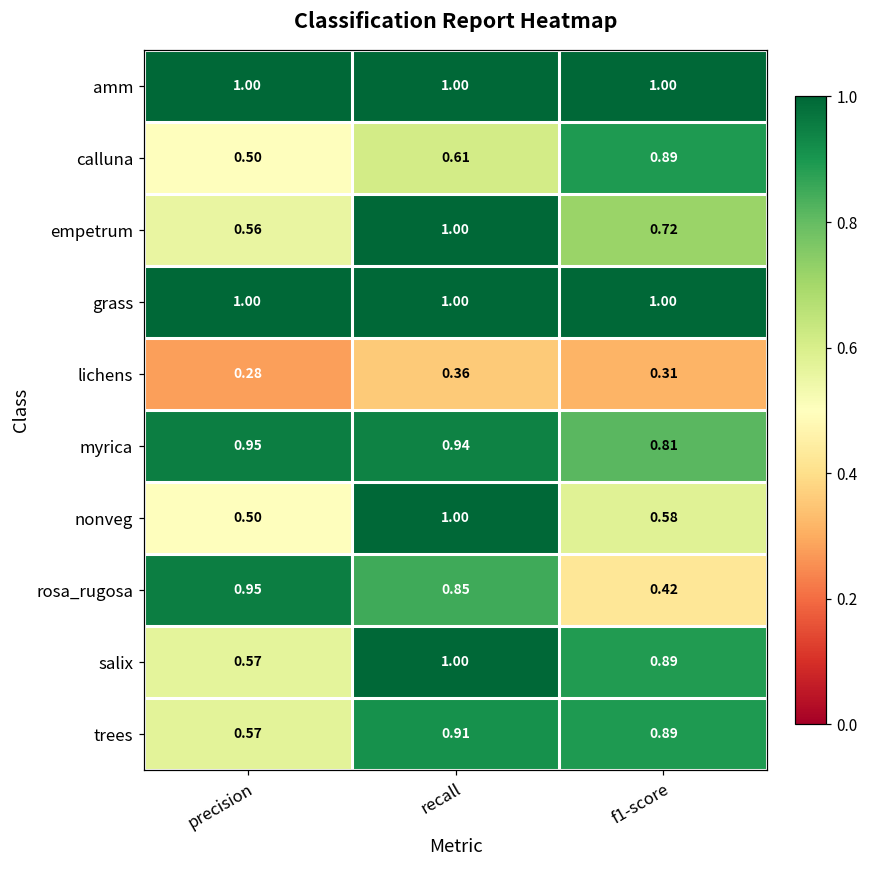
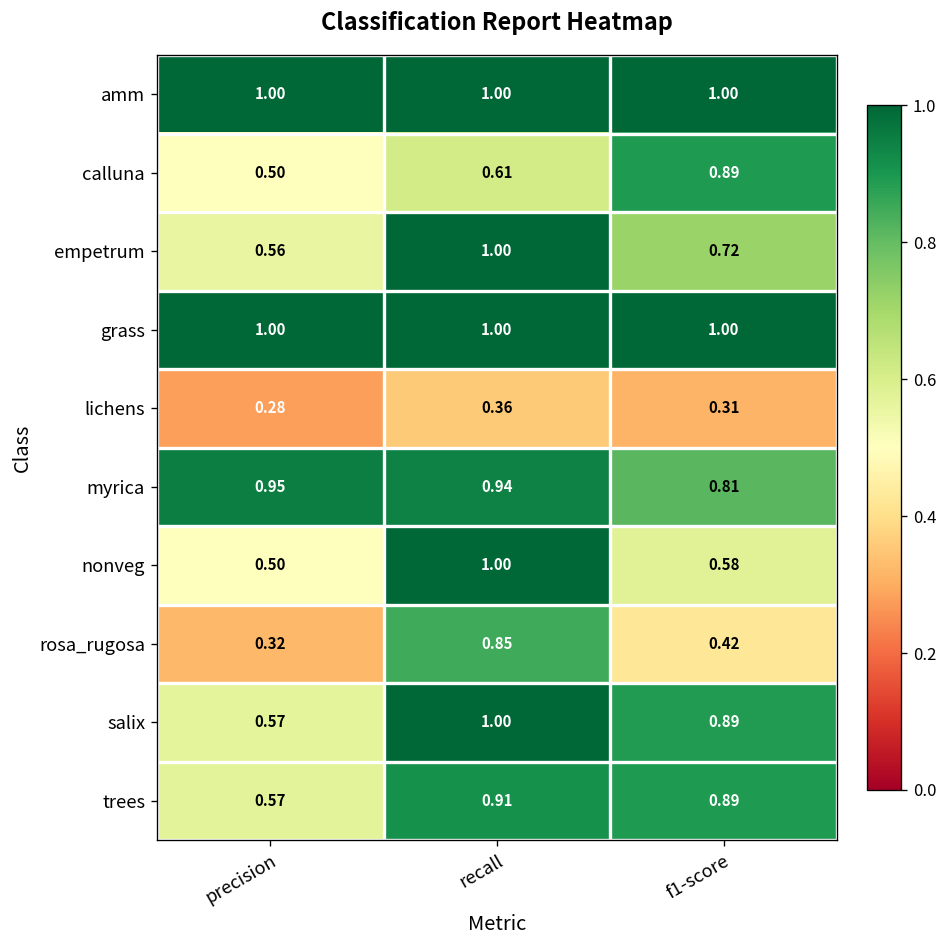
rosa_rugosa, precision: 0.95 -> 0.32
